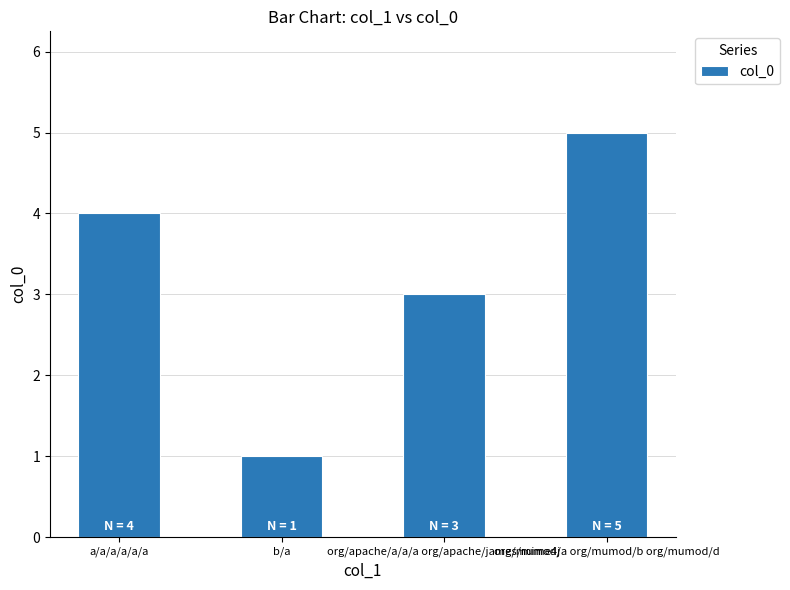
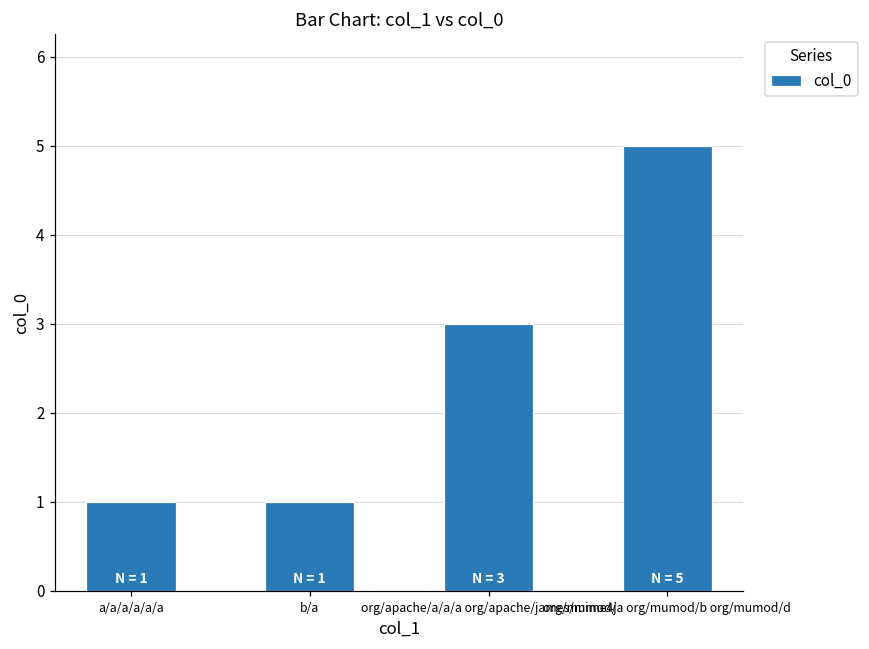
a/a/a/a/a/a: 4 -> 1
